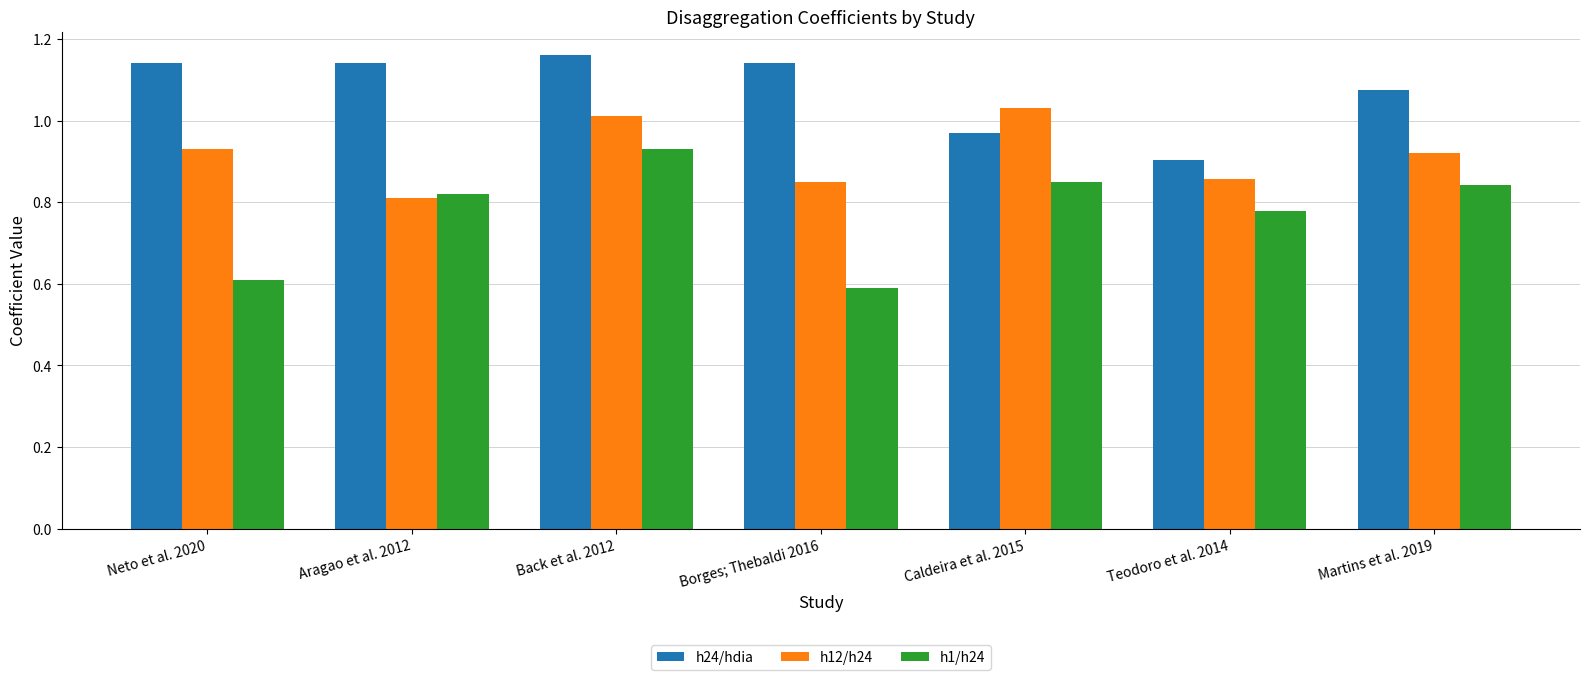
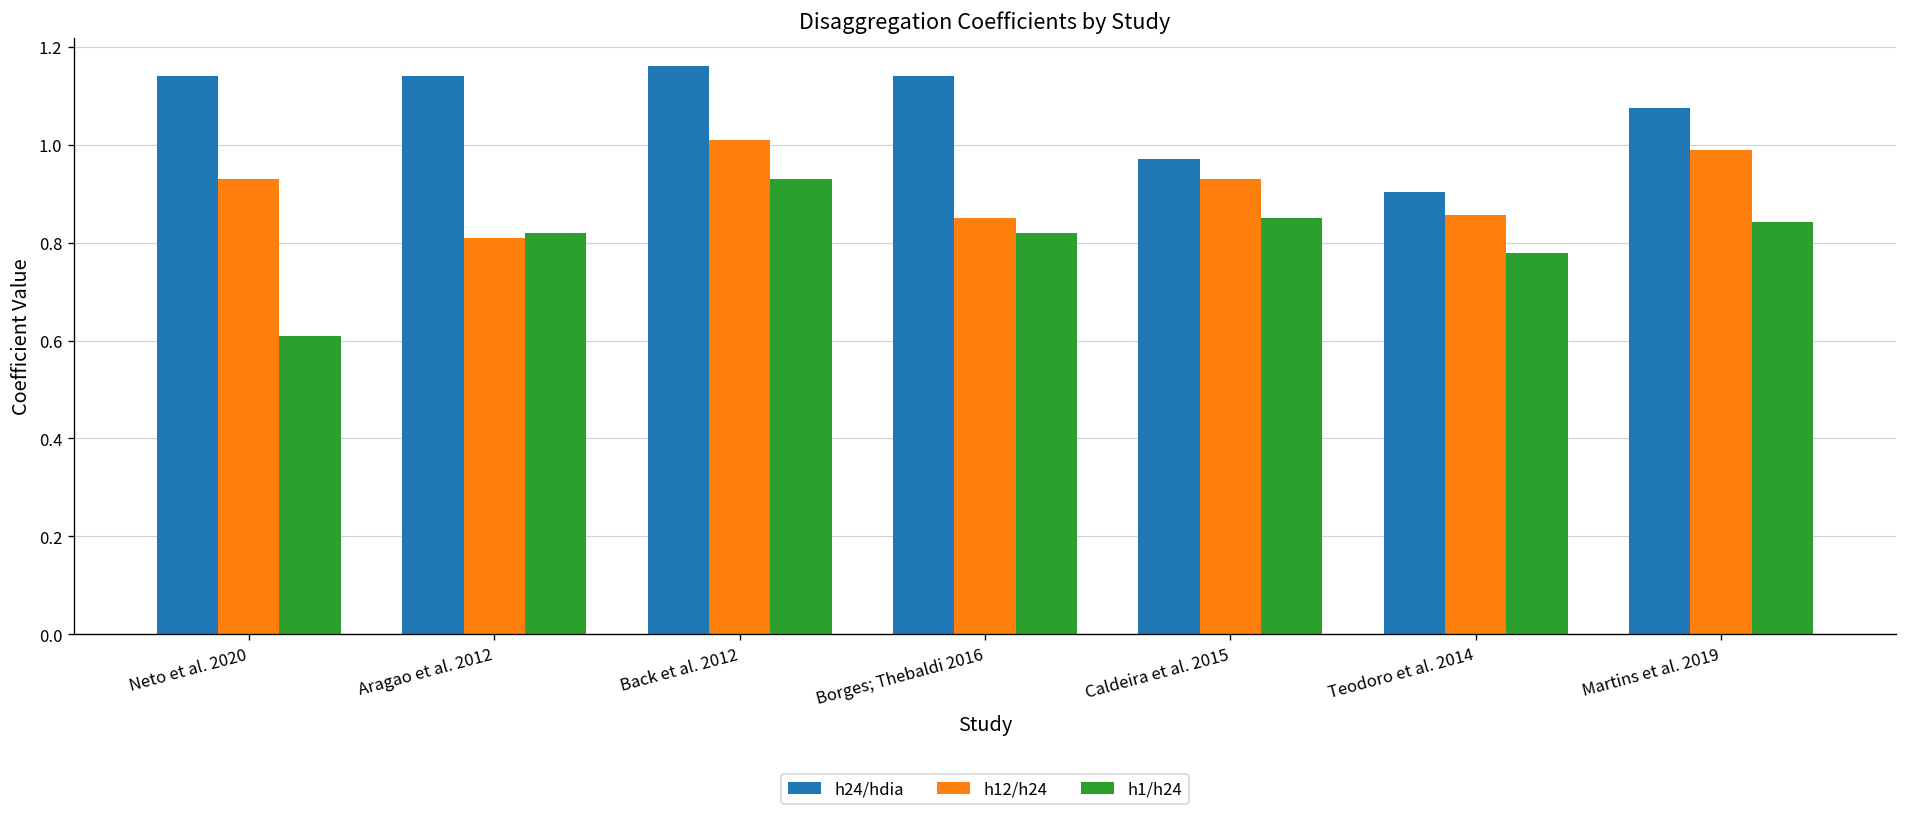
h1/h24, Borges; Thebaldi 2016: 0.59 -> 0.82
h12/h24, Caldeira et al. 2015: 1.03 -> 0.93
h12/h24, Martins et al. 2019: 0.92 -> 0.99
